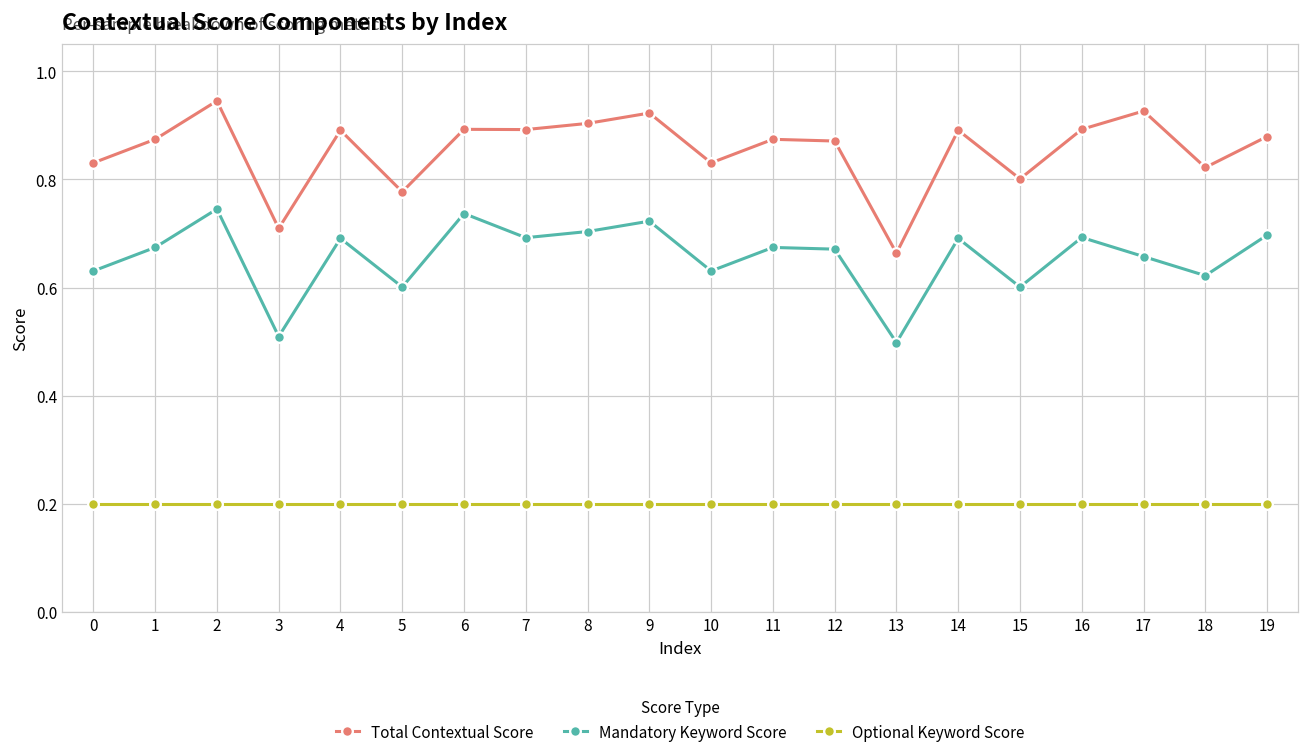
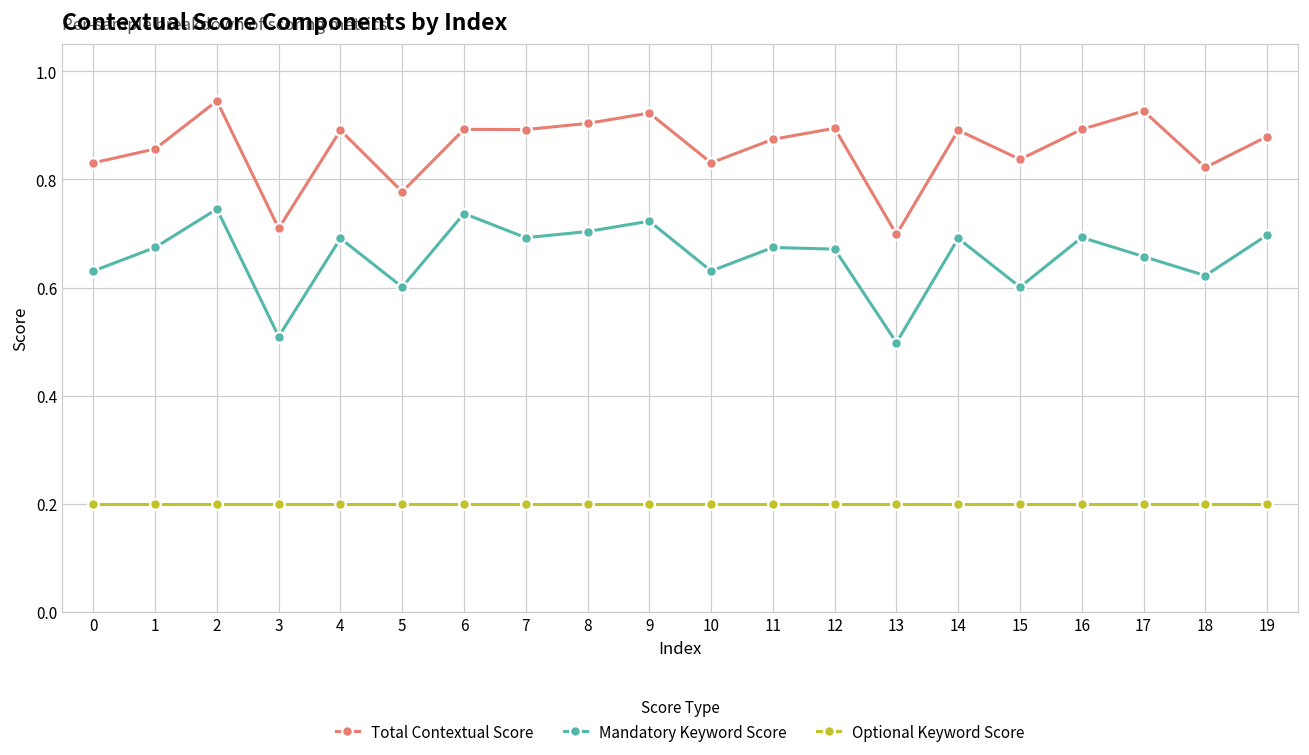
Total Contextual Score, 1: 0.87 -> 0.86
Total Contextual Score, 12: 0.87 -> 0.89
Total Contextual Score, 13: 0.66 -> 0.70
Total Contextual Score, 15: 0.80 -> 0.84
